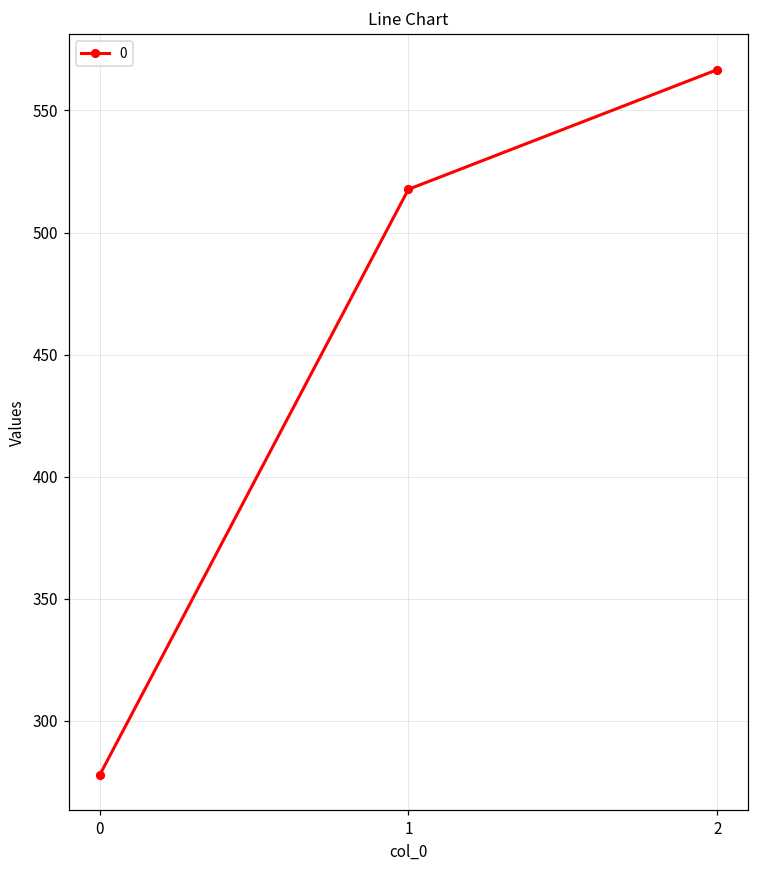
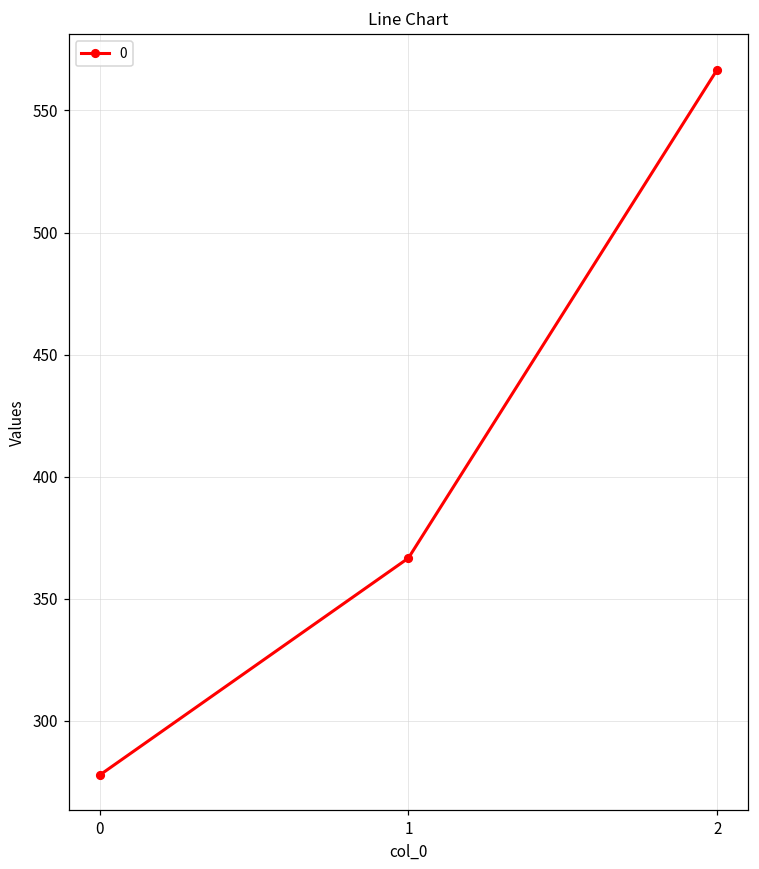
1: 518 -> 367
